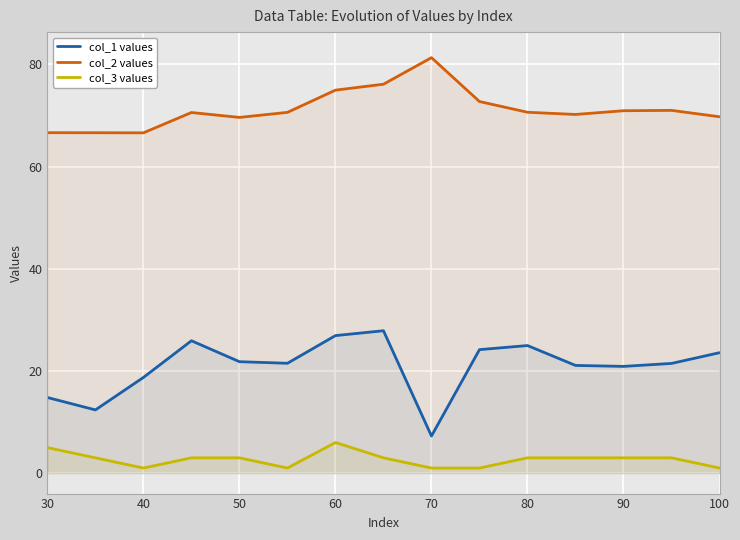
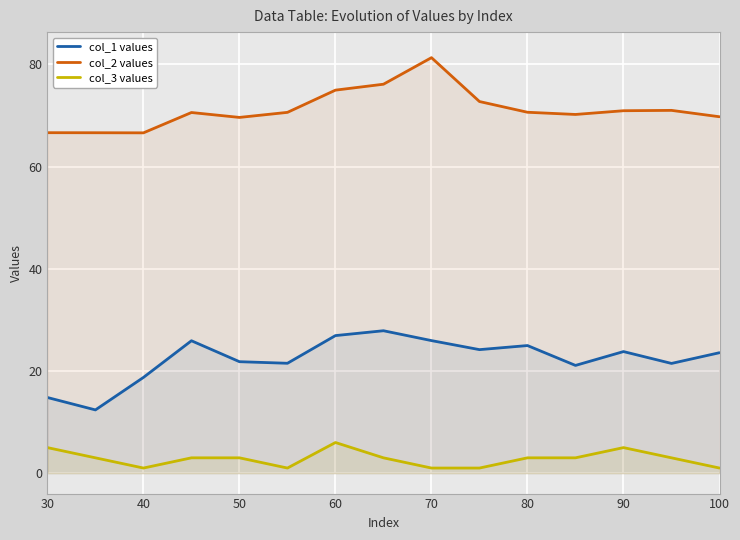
col_1 values, 70: 7 -> 26
col_1 values, 90: 21 -> 24
col_3 values, 90: 3 -> 5
